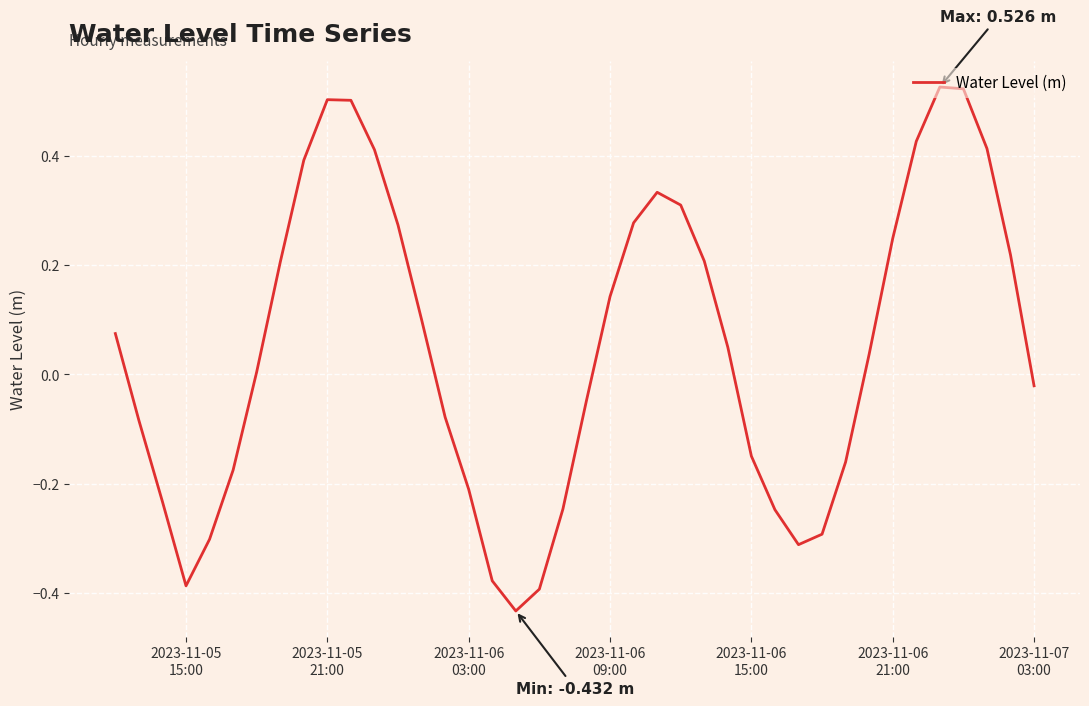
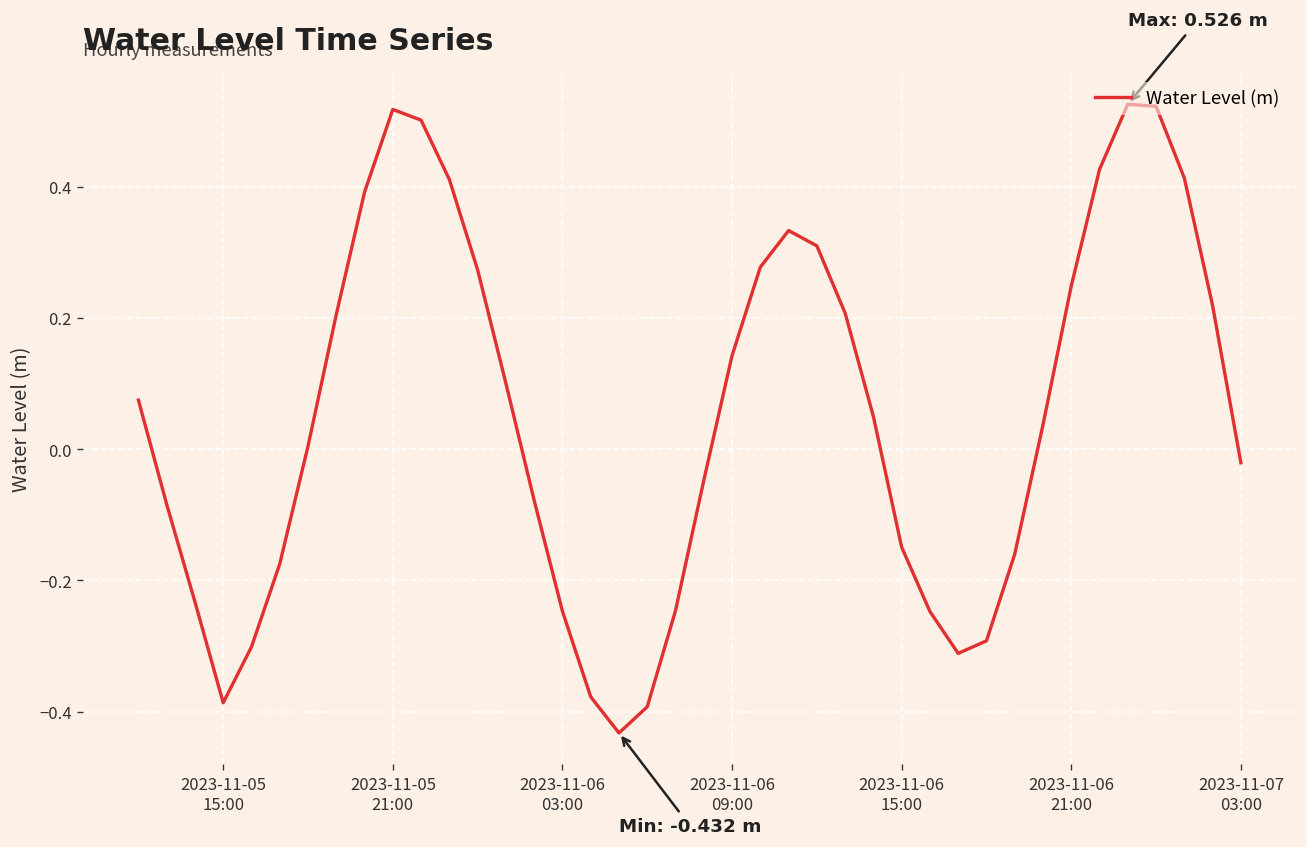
2023-11-05 21:00: 0.50 -> 0.52
2023-11-06 03:00: -0.21 -> -0.25
